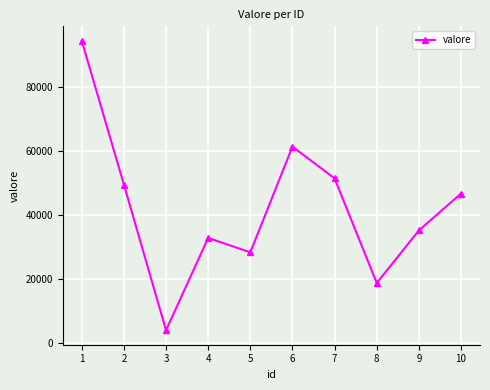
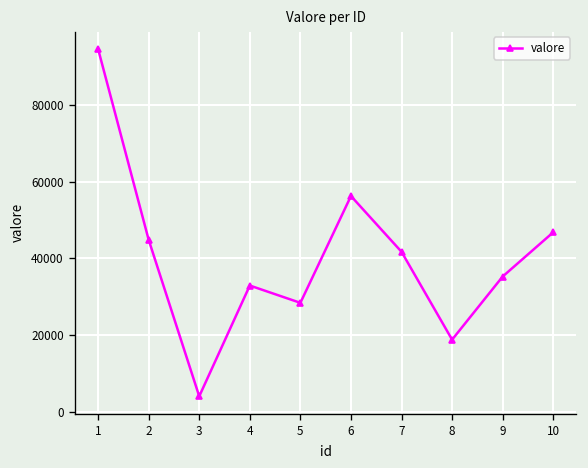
2: 50000 -> 45000
6: 61000 -> 56000
7: 51000 -> 42000
